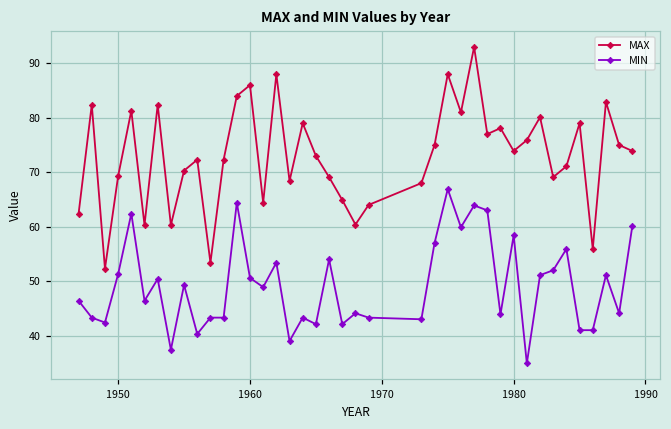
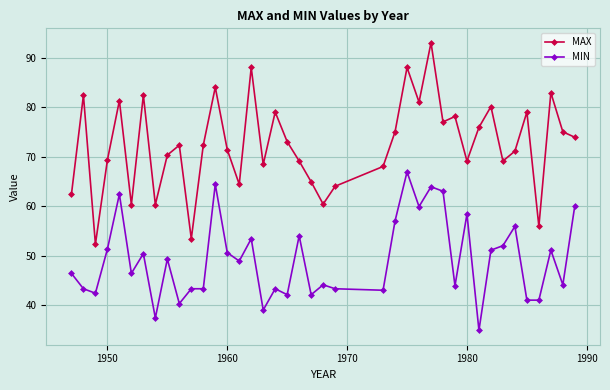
MAX, 1960: 86 -> 71
MAX, 1980: 74 -> 69
